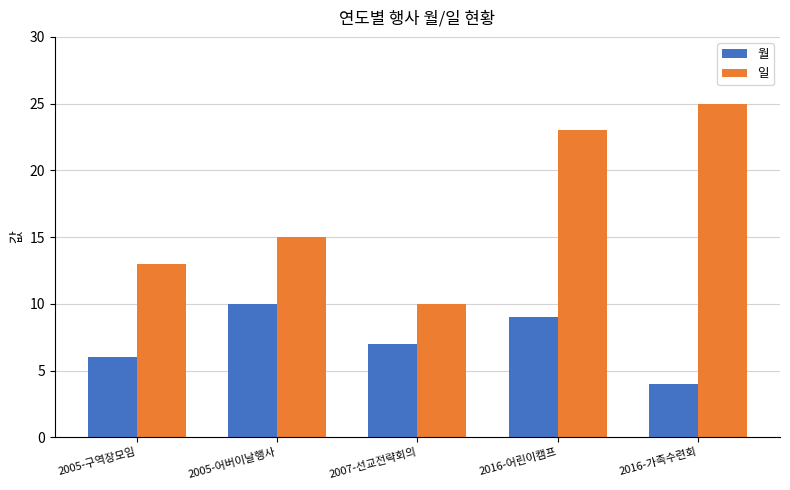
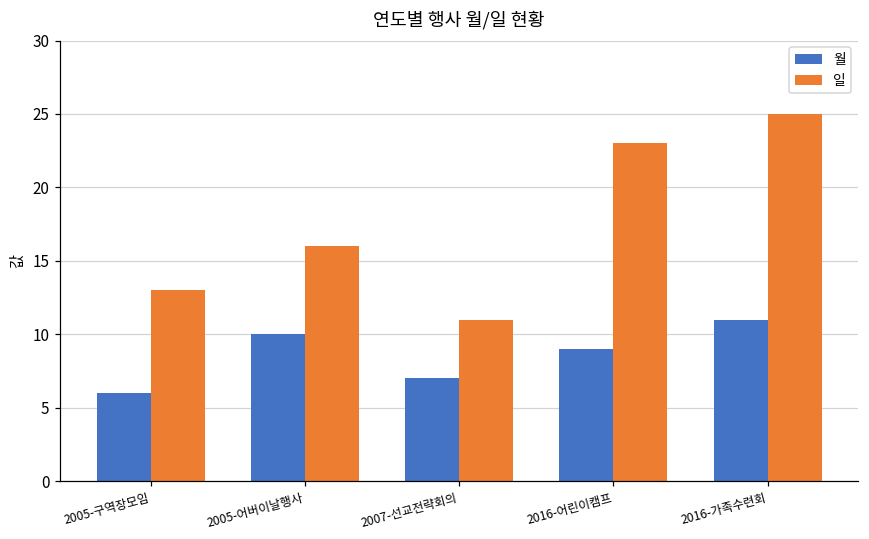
일, 2005-어버이날행사: 15 -> 16
일, 2007-선교전략회의: 10 -> 11
월, 2016-가족수련회: 4 -> 11
